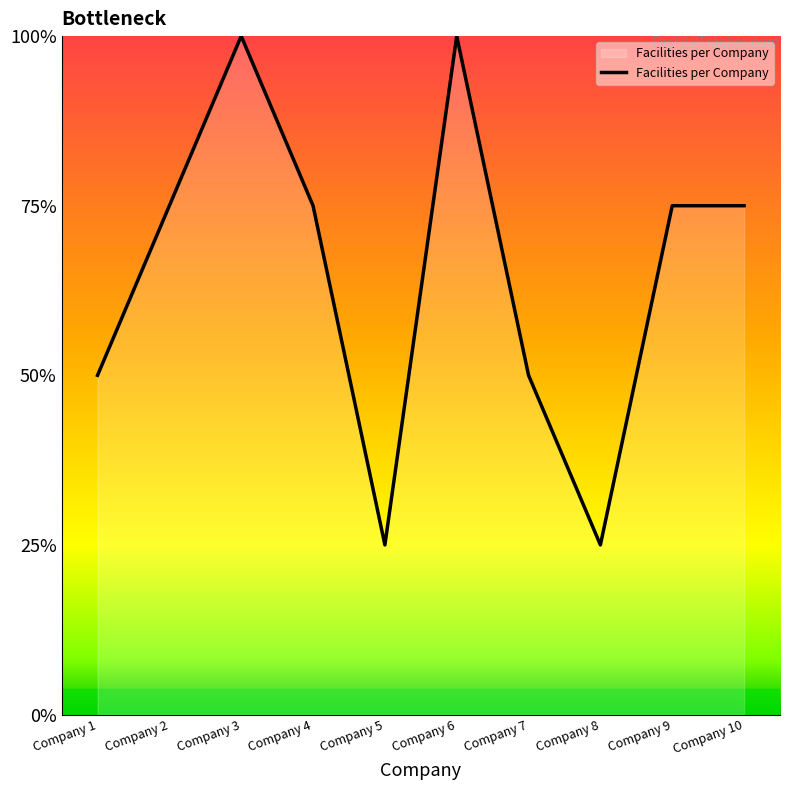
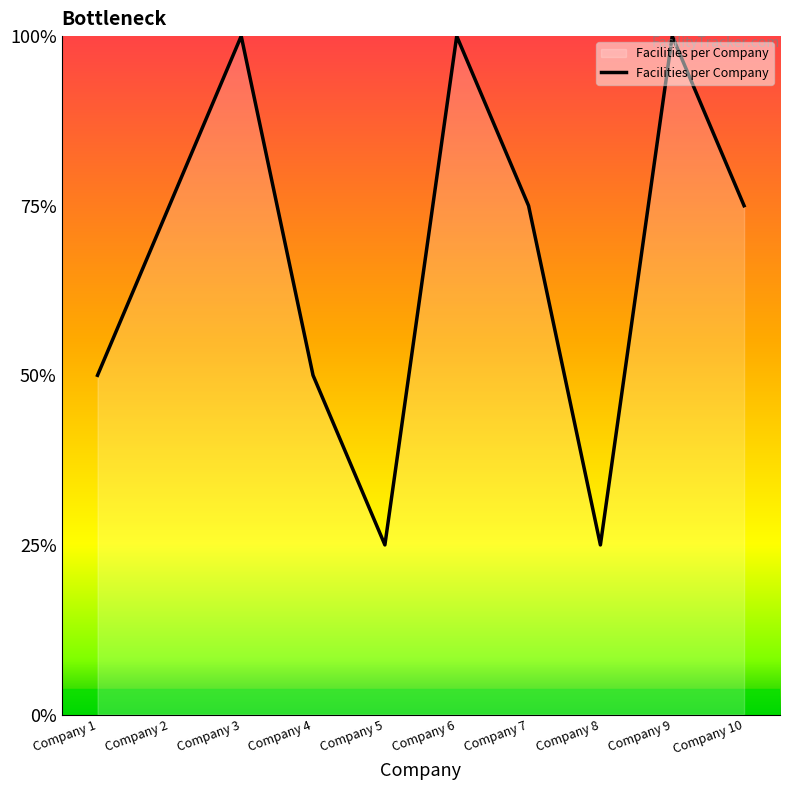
Company 4: 75% -> 50%
Company 7: 50% -> 75%
Company 9: 75% -> 100%
